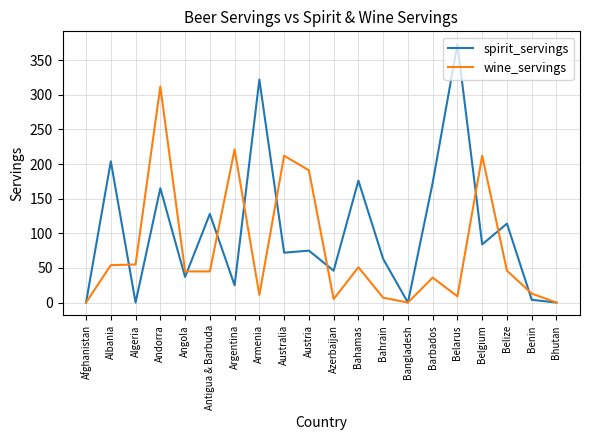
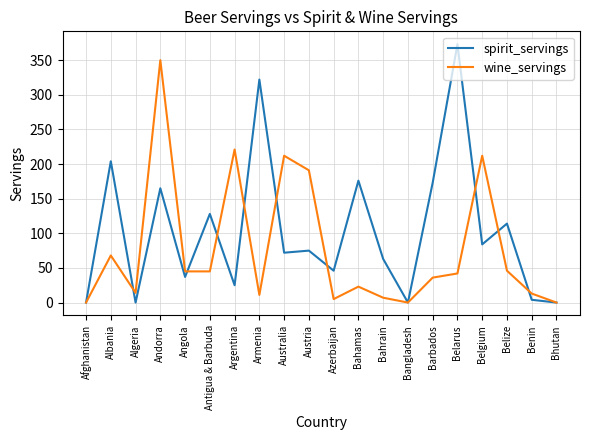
wine_servings, Albania: 50 -> 70
wine_servings, Algeria: 60 -> 10
wine_servings, Andorra: 310 -> 350
wine_servings, Bahamas: 50 -> 20
wine_servings, Belarus: 10 -> 40
